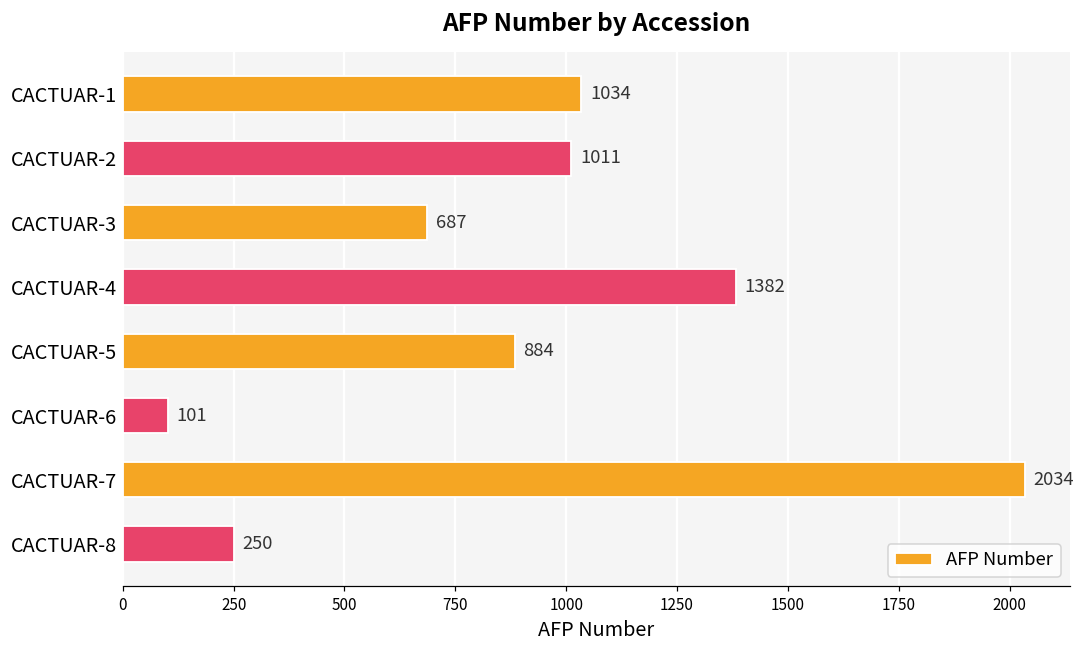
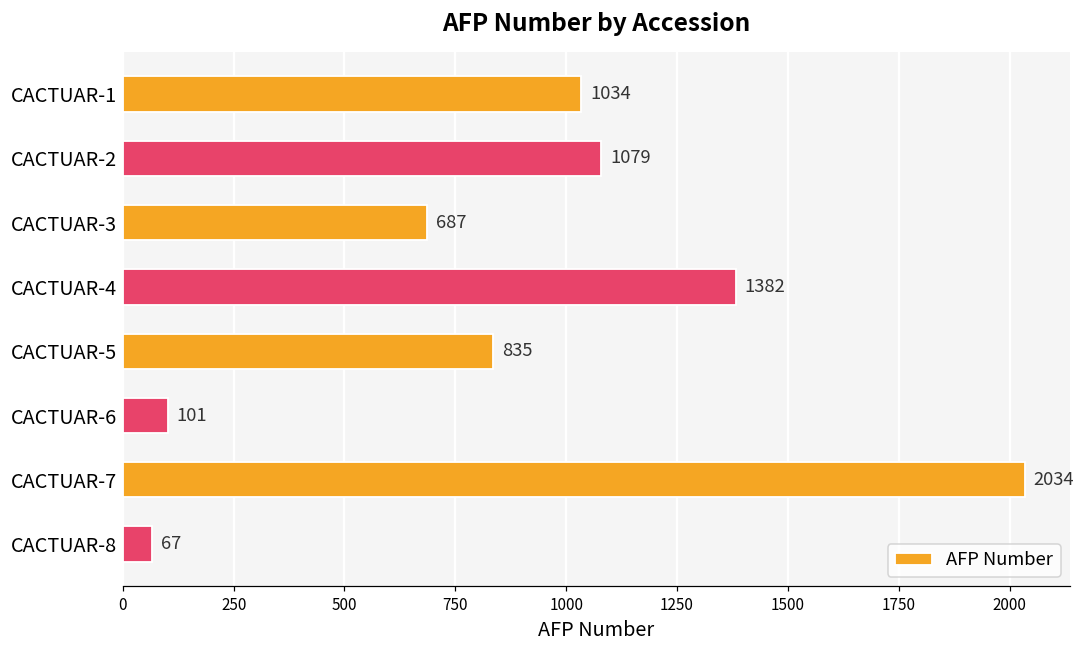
CACTUAR-2: 1011 -> 1079
CACTUAR-5: 884 -> 835
CACTUAR-8: 250 -> 67
